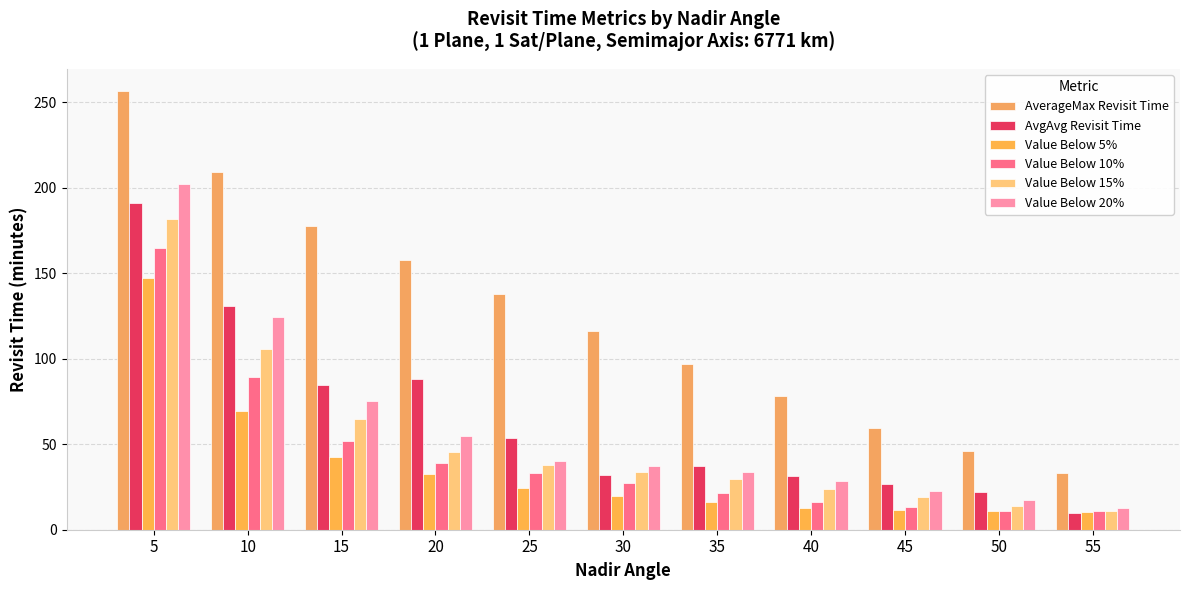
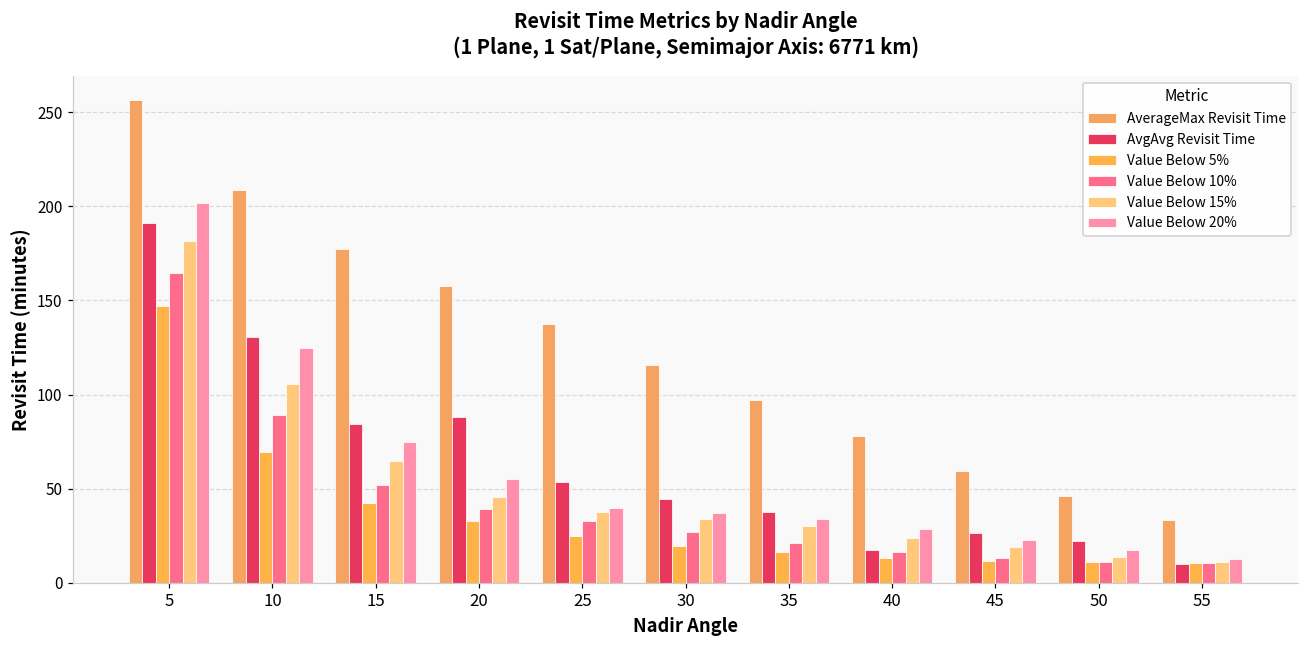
AvgAvg Revisit Time, 30: 32 -> 45
AvgAvg Revisit Time, 40: 32 -> 18
